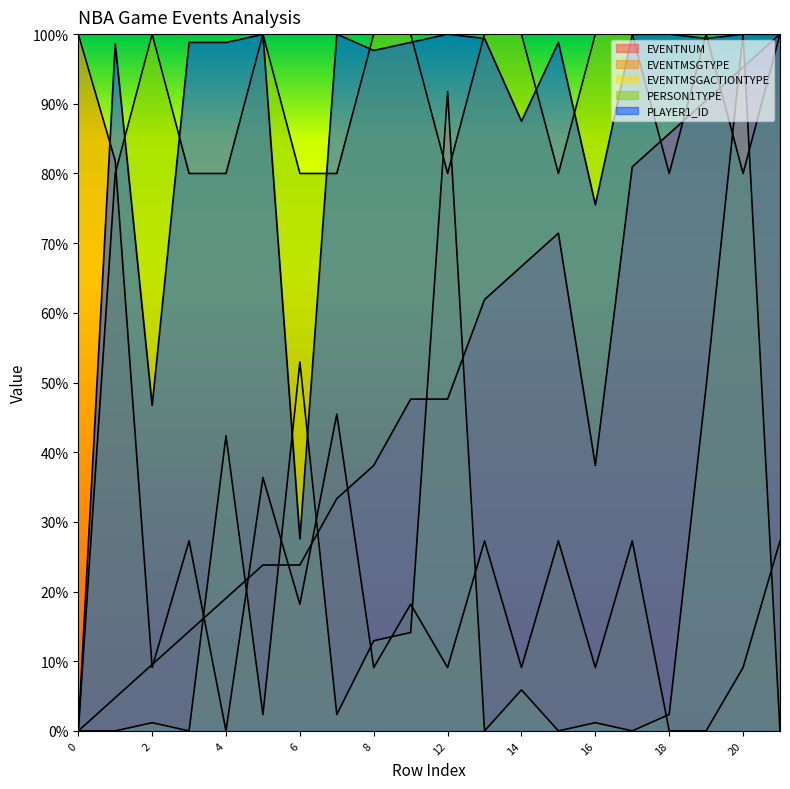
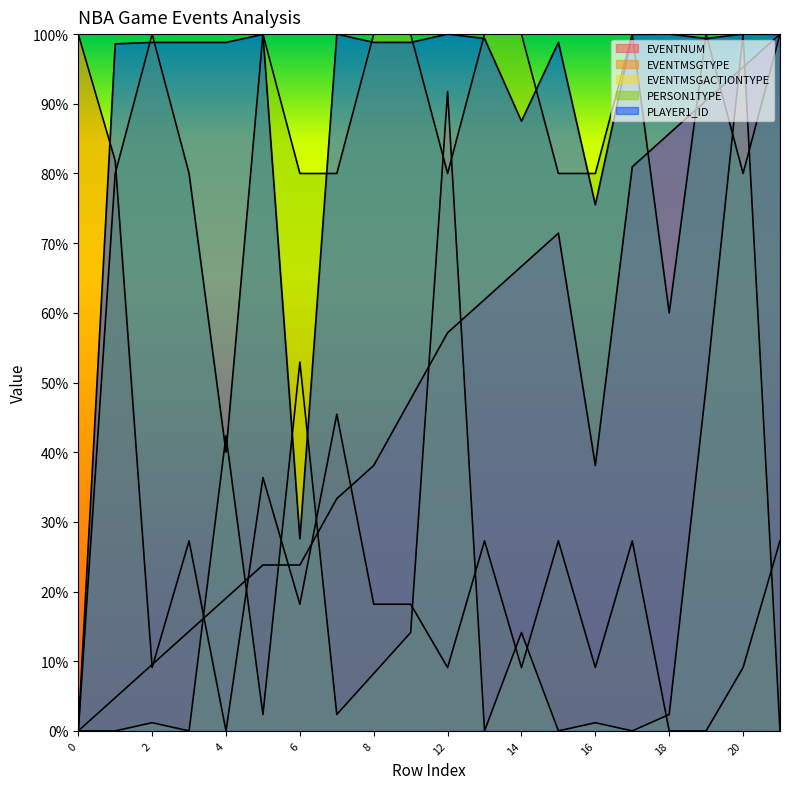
PLAYER1_ID, 2: 47% -> 99%
PERSON1TYPE, 4: 80% -> 40%
EVENTMSGTYPE, 8: 9% -> 18%
EVENTMSGACTIONTYPE, 8: 13% -> 8%
PLAYER1_ID, 8: 98% -> 99%
EVENTNUM, 12: 48% -> 57%
EVENTMSGACTIONTYPE, 14: 6% -> 14%
PERSON1TYPE, 16: 100% -> 80%
PERSON1TYPE, 18: 80% -> 60%
